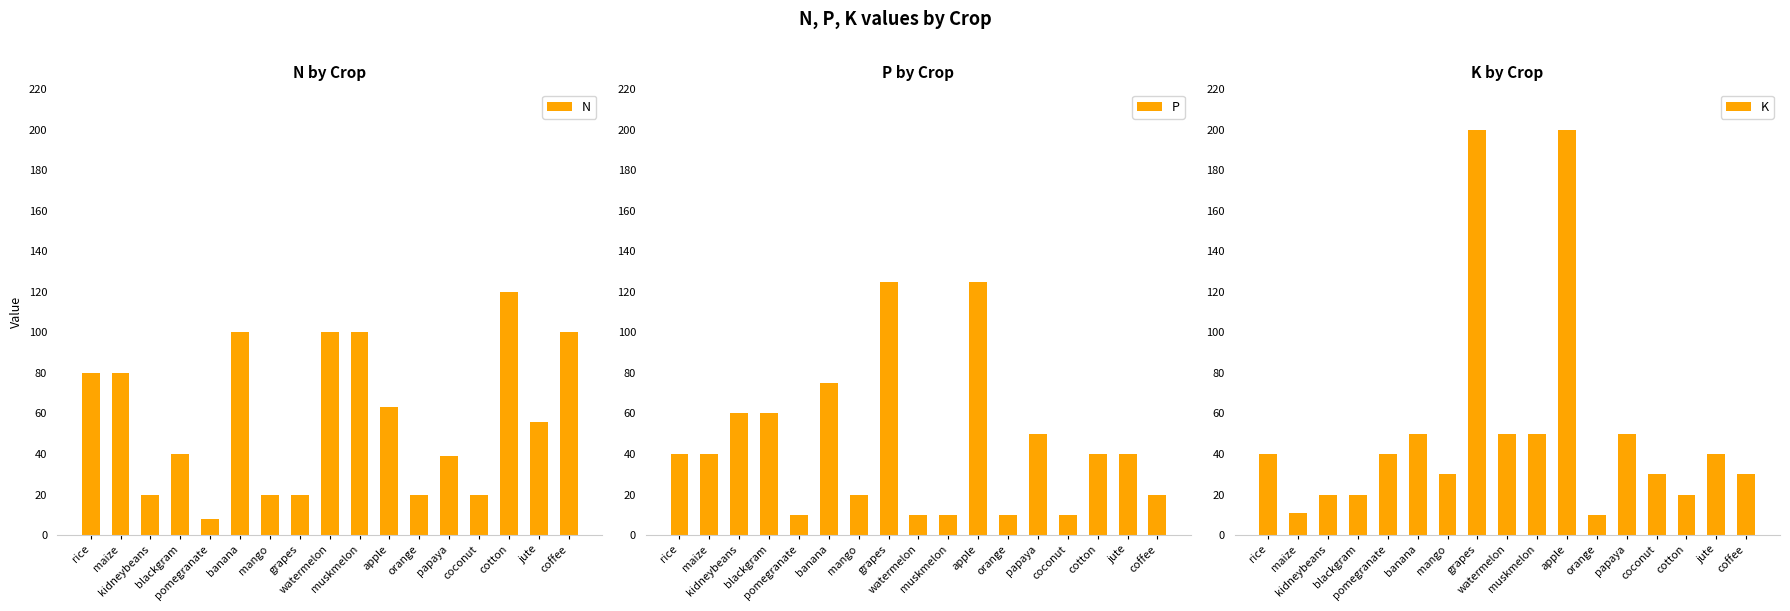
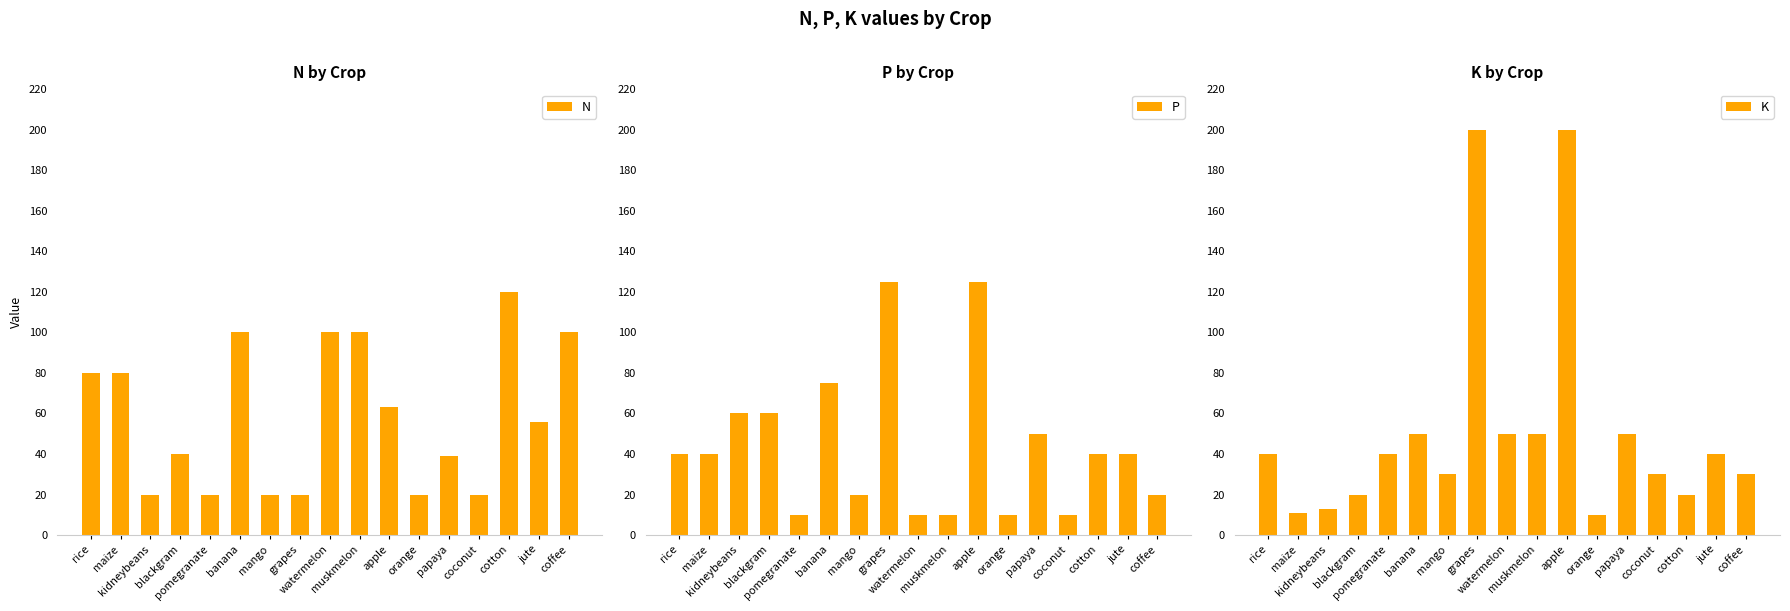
N by Crop, pomegranate: 8 -> 20
K by Crop, kidneybeans: 20 -> 13
